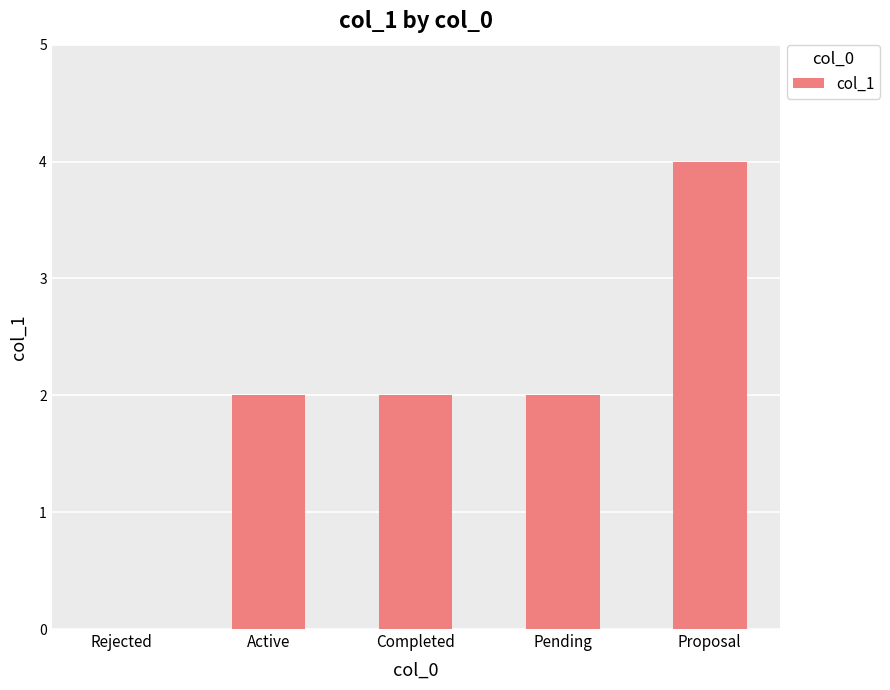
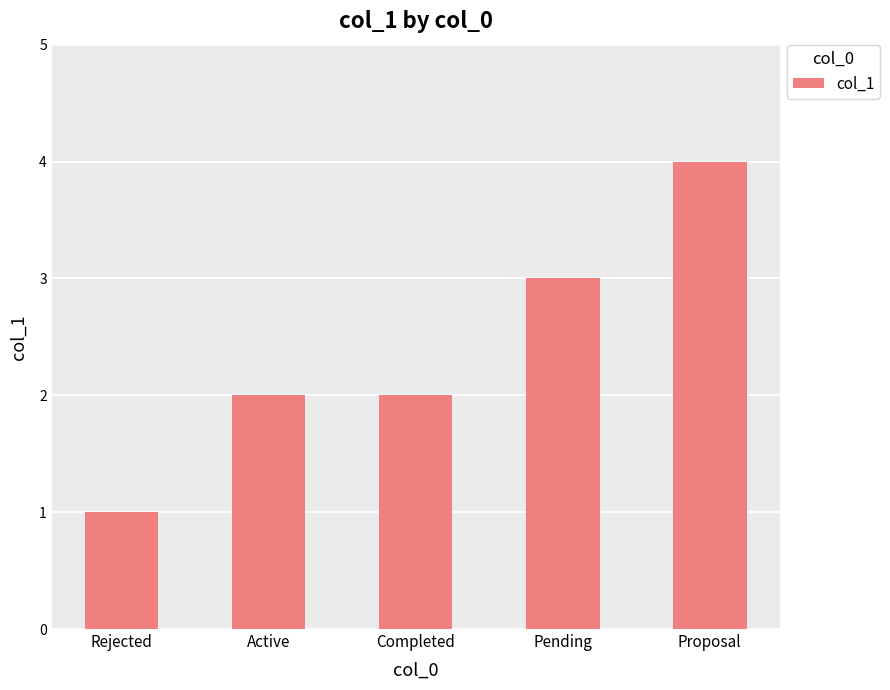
Rejected: 0 -> 1
Pending: 2 -> 3
